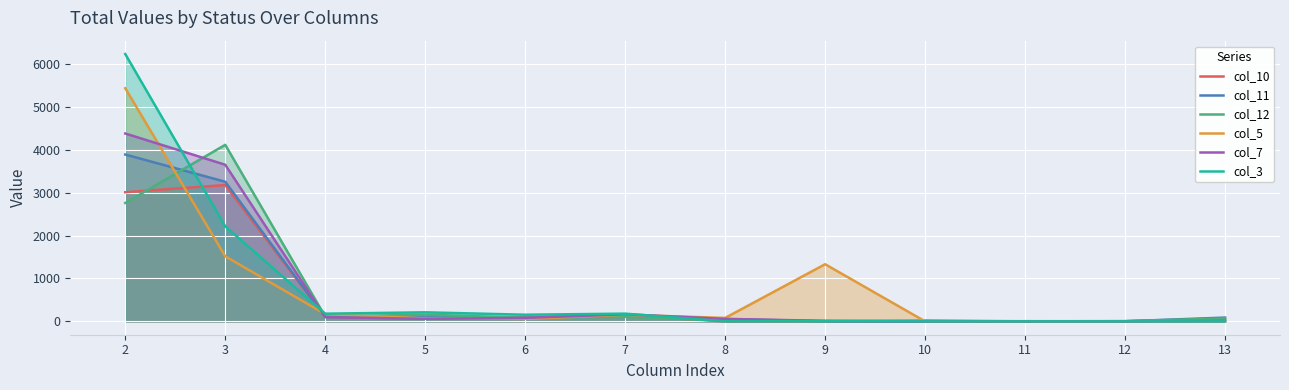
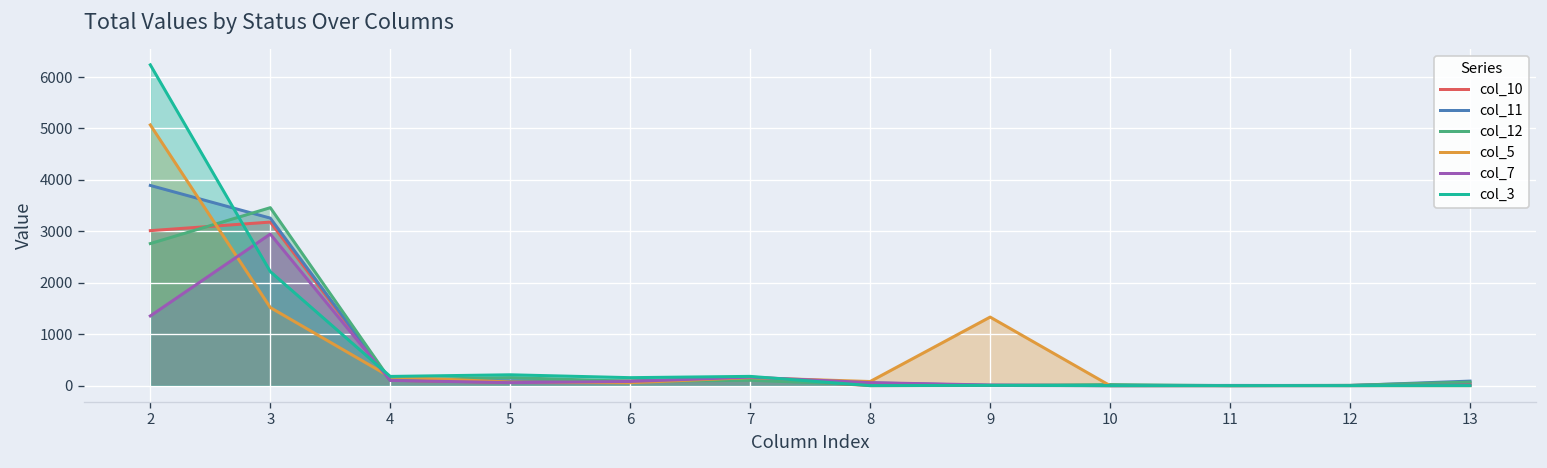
col_5, 2: 5400 -> 5100
col_7, 2: 4400 -> 1400
col_12, 3: 4100 -> 3500
col_7, 3: 3700 -> 2900
